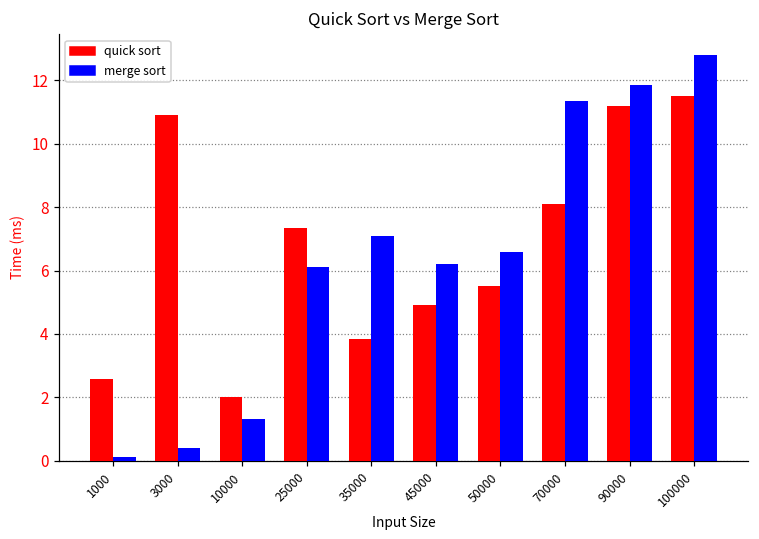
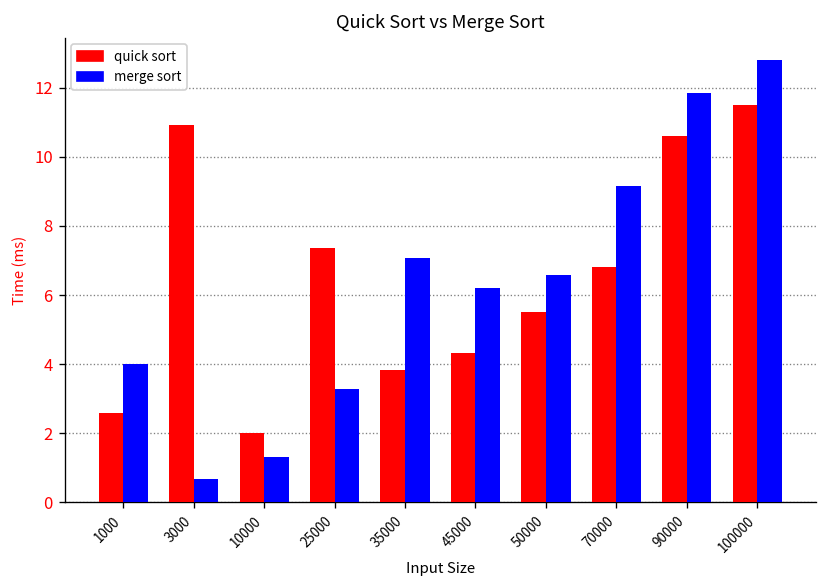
merge sort, 1000: 0.1 -> 4.0
merge sort, 3000: 0.4 -> 0.7
merge sort, 25000: 6.1 -> 3.3
quick sort, 45000: 4.9 -> 4.3
quick sort, 70000: 8.1 -> 6.8
merge sort, 70000: 11.3 -> 9.2
quick sort, 90000: 11.2 -> 10.6
